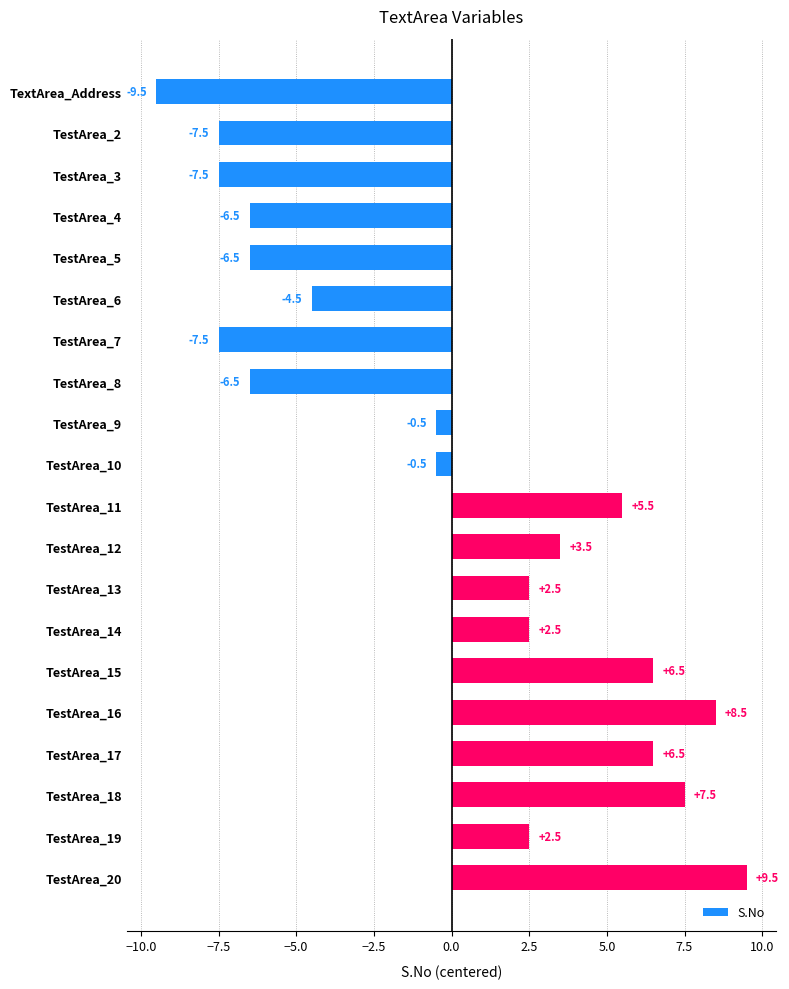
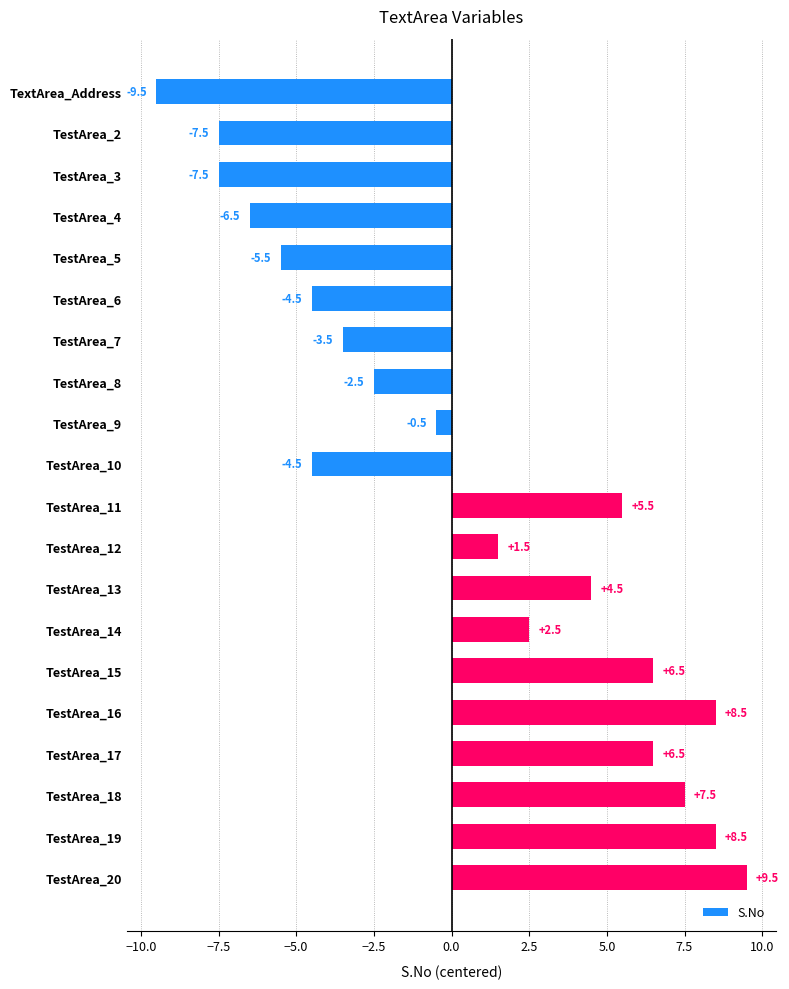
TestArea_5: -6.5 -> -5.5
TestArea_7: -7.5 -> -3.5
TestArea_8: -6.5 -> -2.5
TestArea_10: -0.5 -> -4.5
TestArea_12: +3.5 -> +1.5
TestArea_13: +2.5 -> +4.5
TestArea_19: +2.5 -> +8.5
